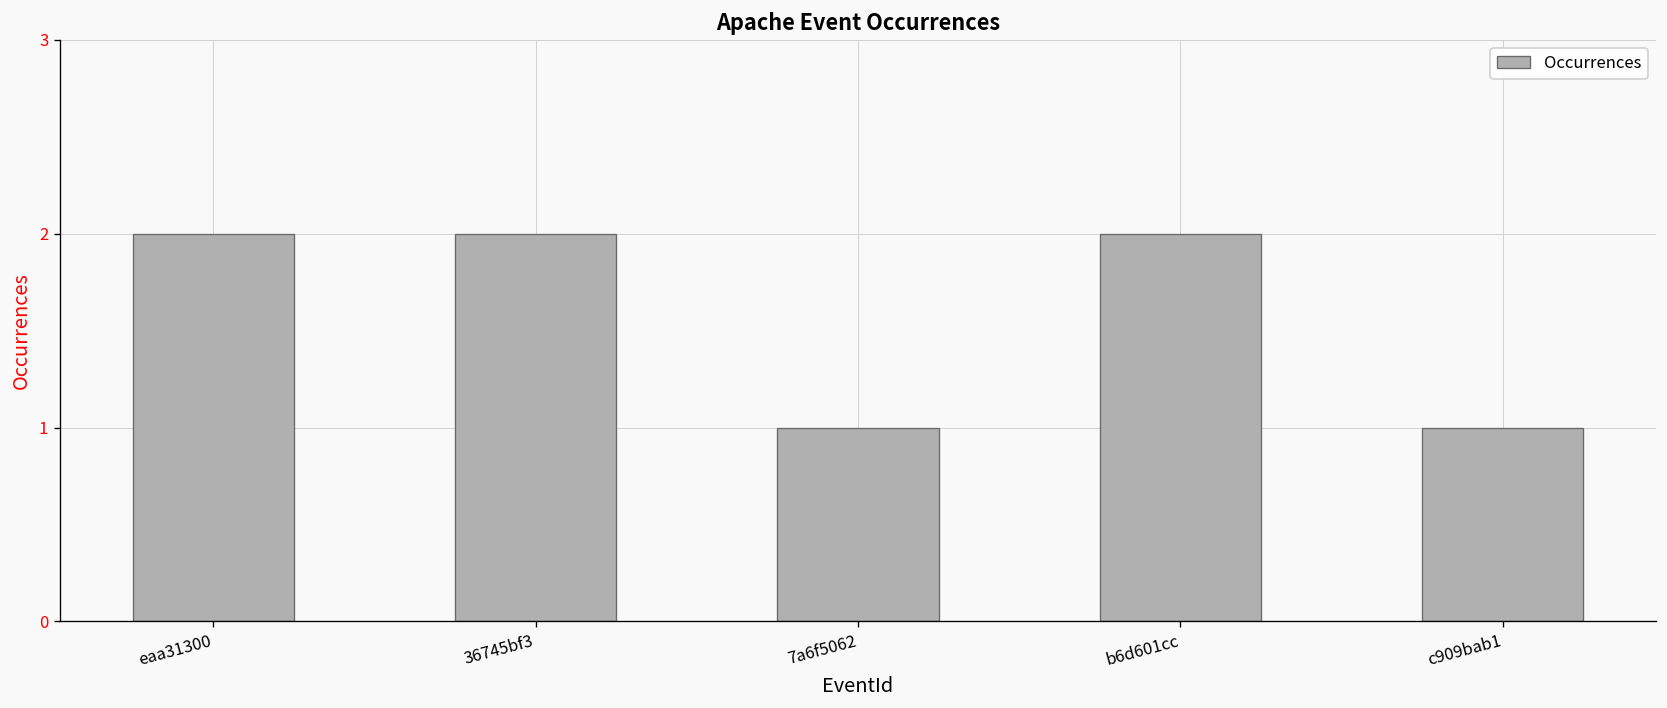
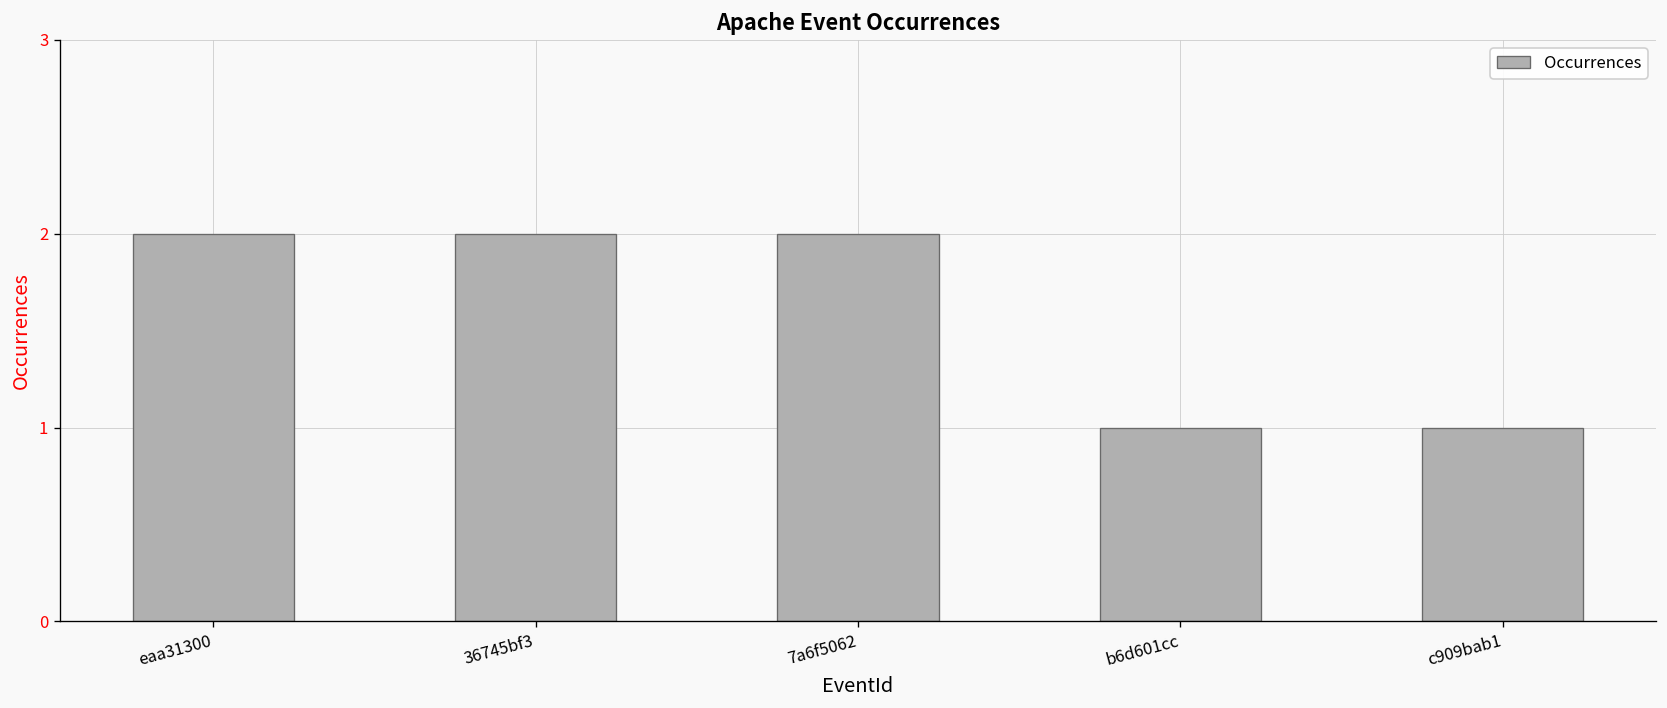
7a6f5062: 1 -> 2
b6d601cc: 2 -> 1
